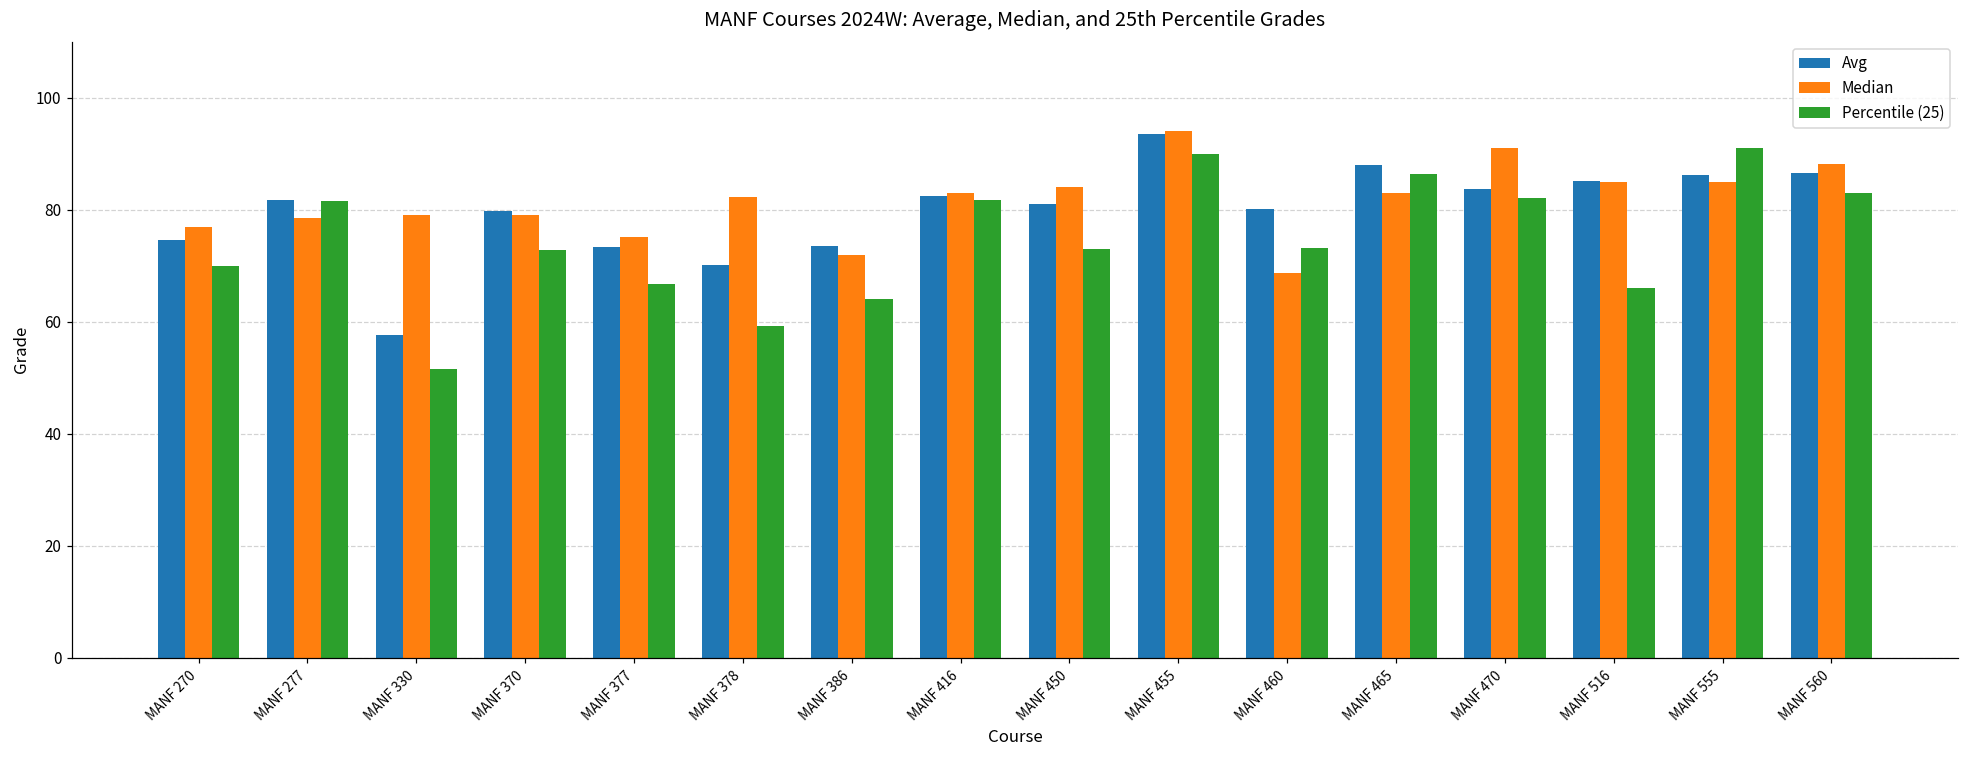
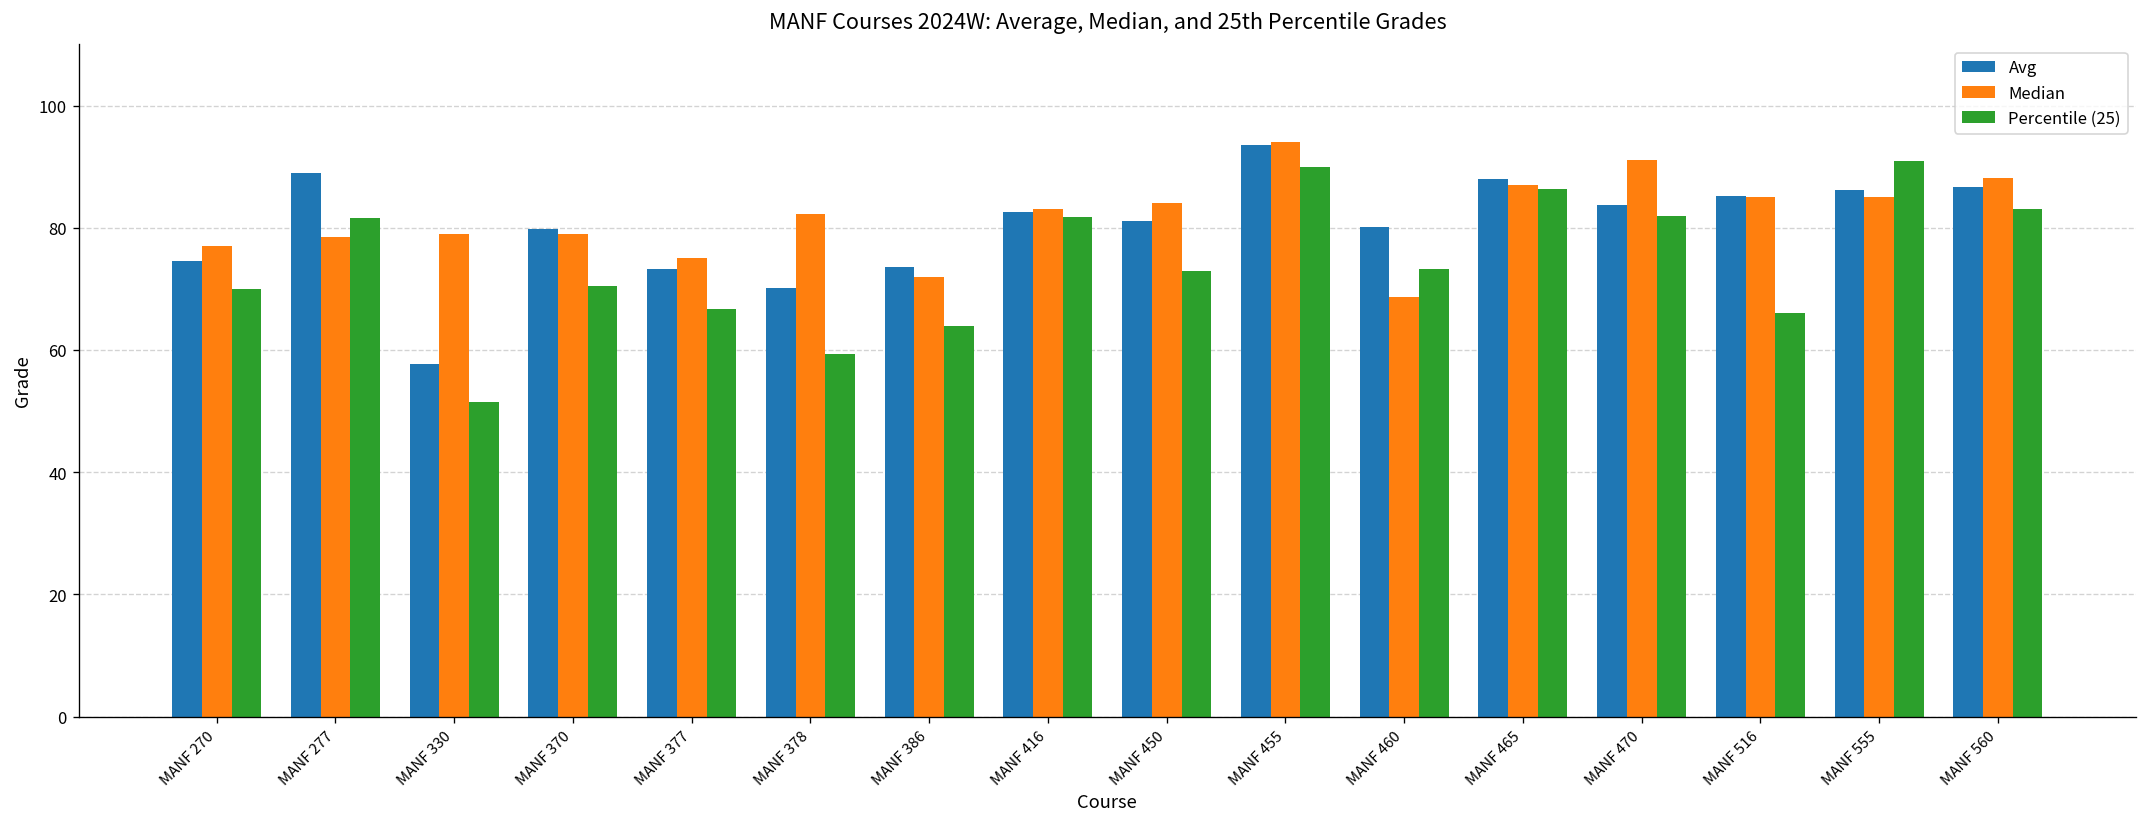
Avg, MANF 277: 82 -> 89
Percentile (25), MANF 370: 73 -> 71
Median, MANF 465: 83 -> 87
